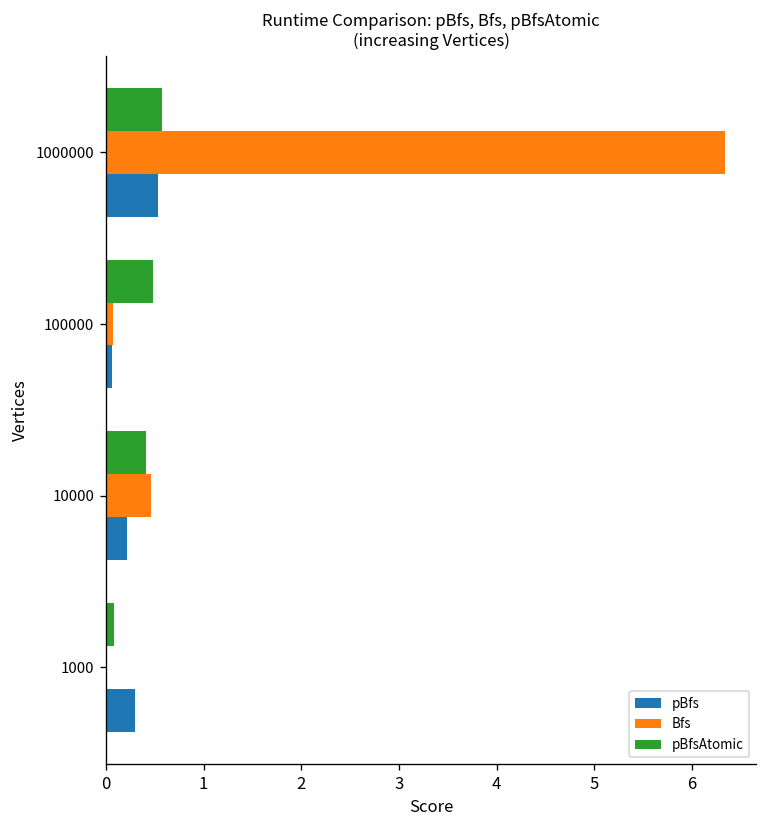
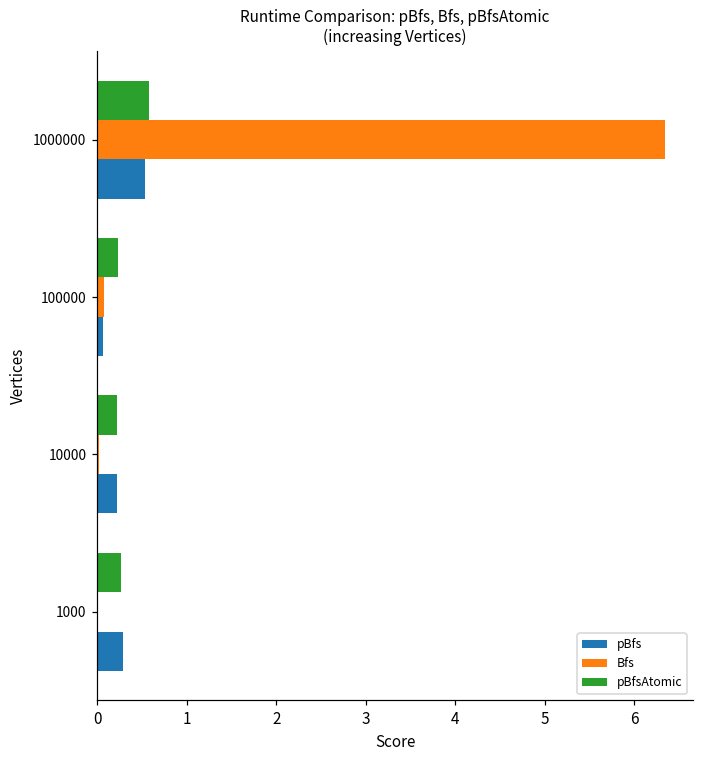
pBfsAtomic, 100000: 0.5 -> 0.2
pBfsAtomic, 10000: 0.4 -> 0.2
Bfs, 10000: 0.5 -> 0.0
pBfsAtomic, 1000: 0.1 -> 0.3
